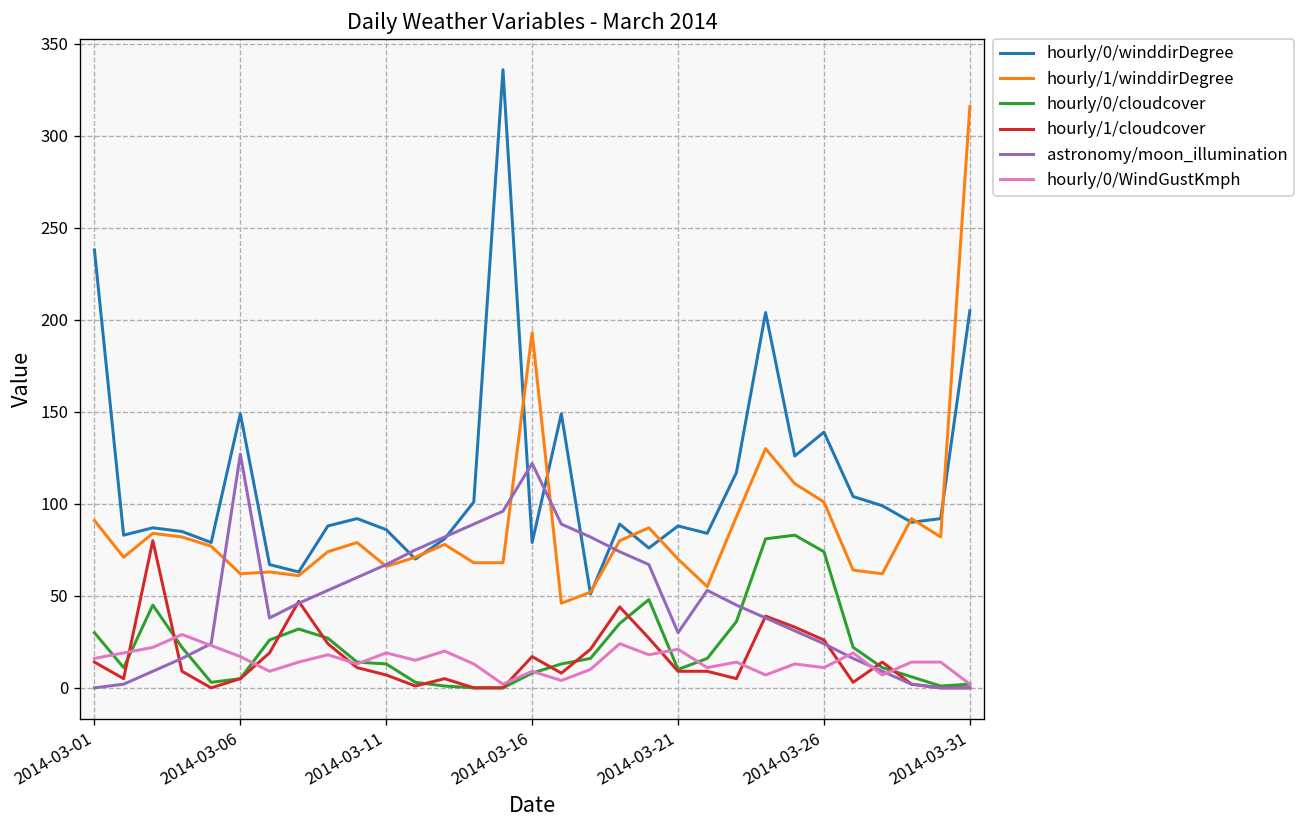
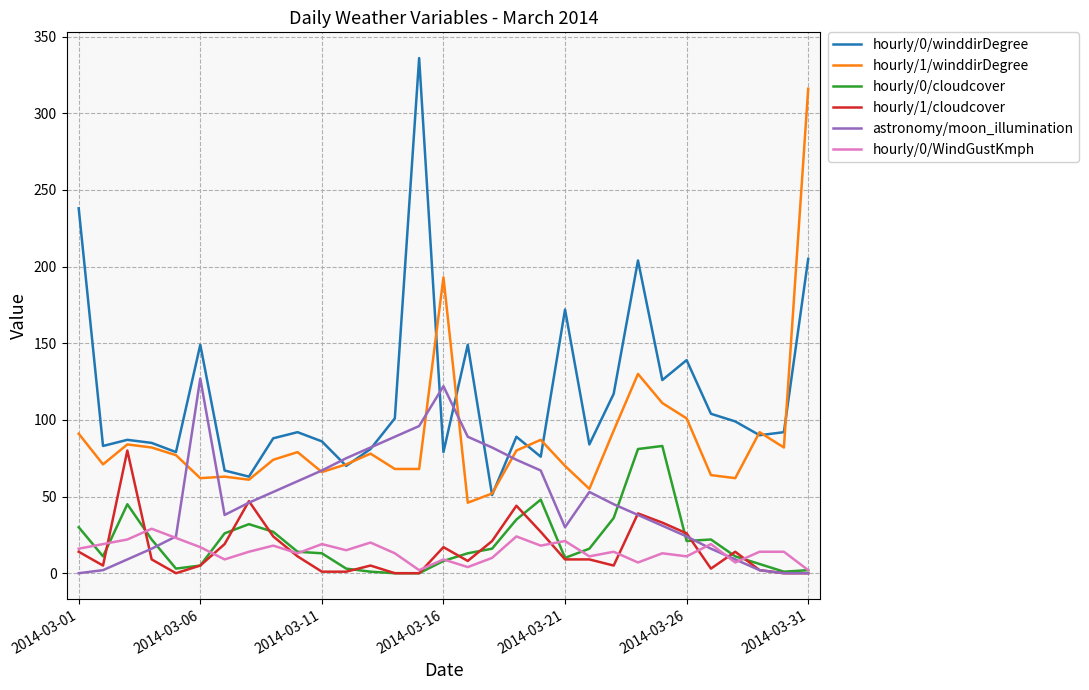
hourly/1/cloudcover, 2014-03-11: 7 -> 1
hourly/0/winddirDegree, 2014-03-21: 88 -> 172
hourly/0/cloudcover, 2014-03-26: 74 -> 21
